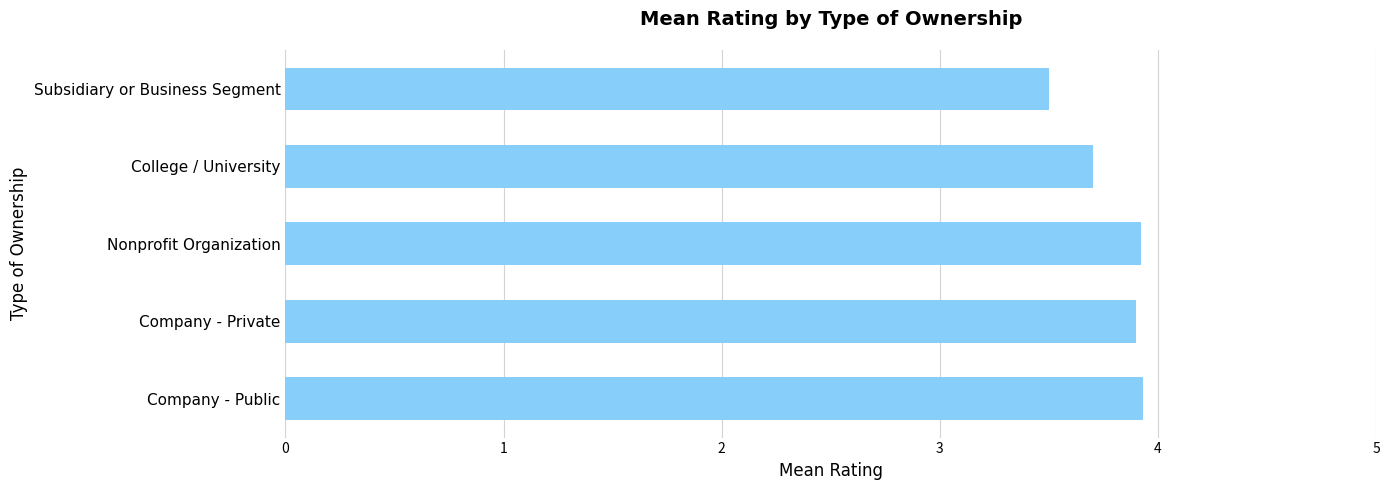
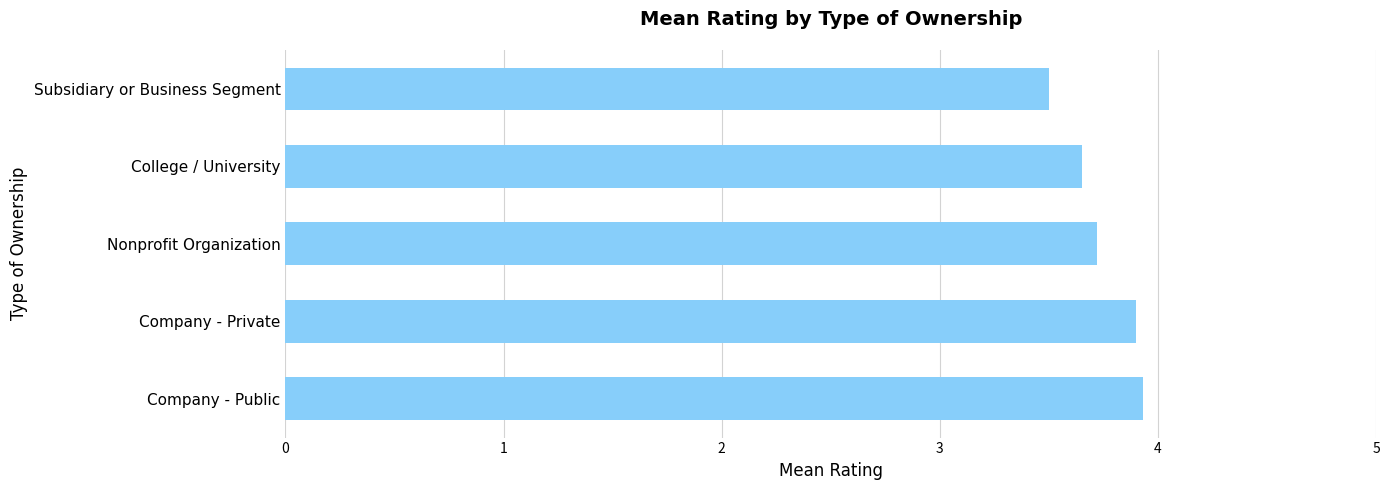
College / University: 3.70 -> 3.65
Nonprofit Organization: 3.92 -> 3.72
